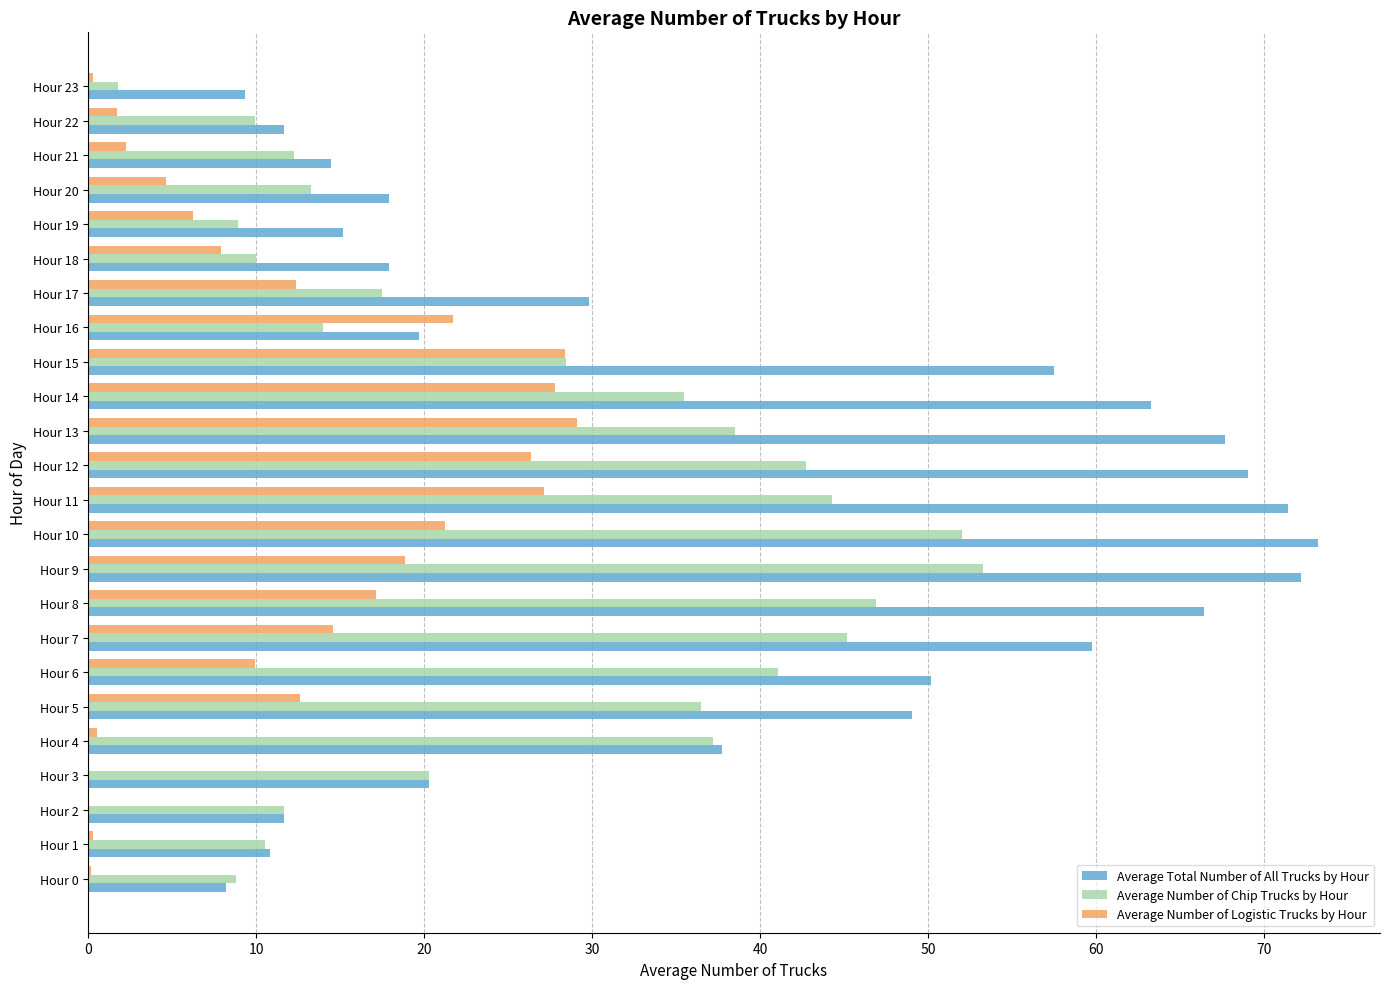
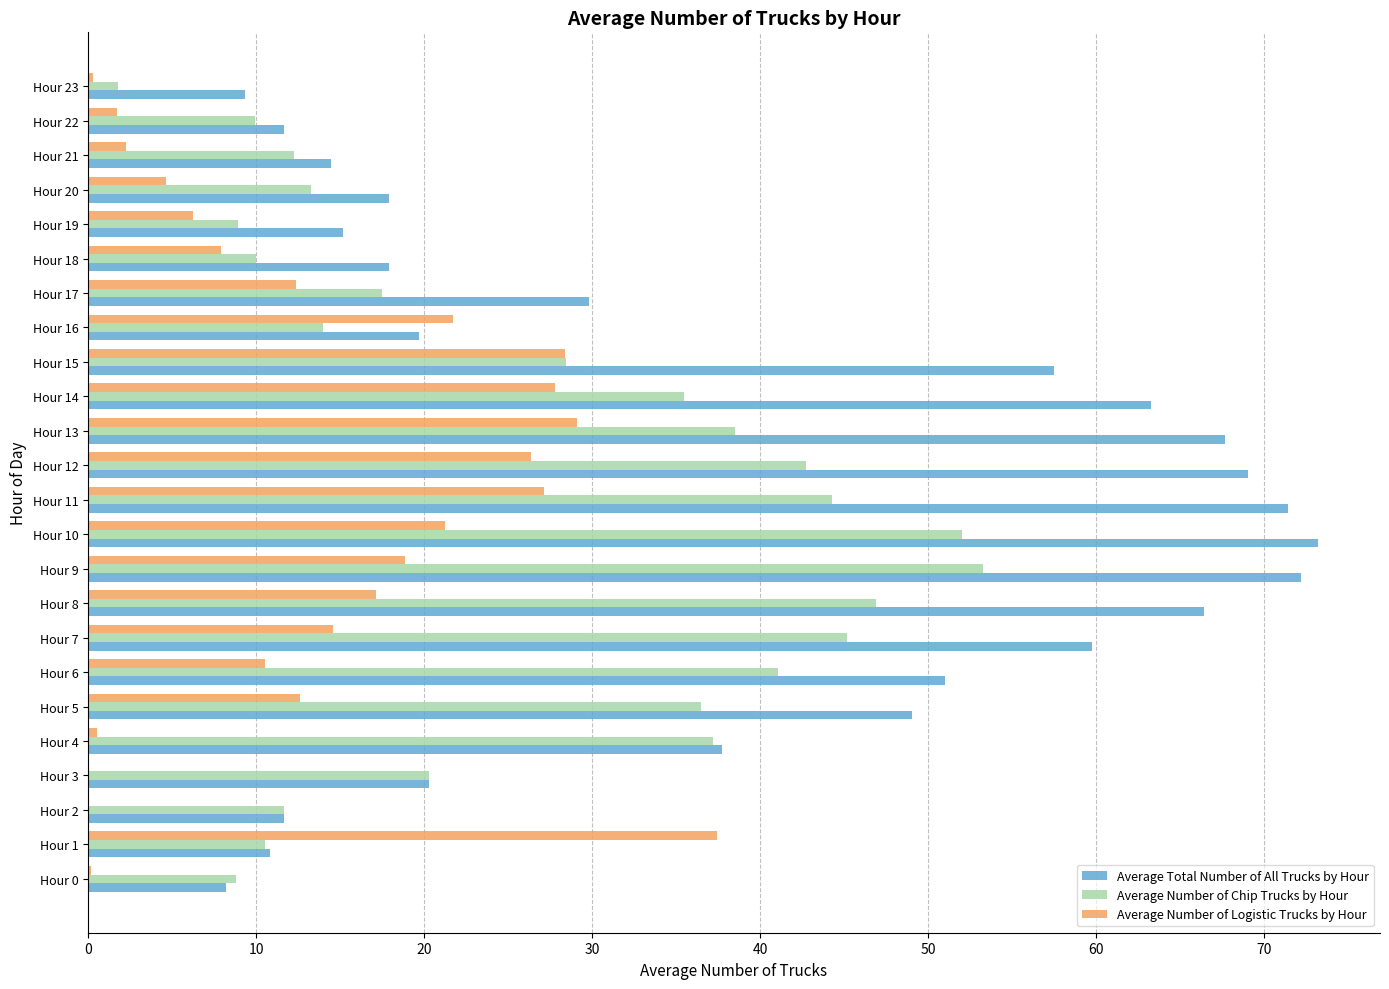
Average Number of Logistic Trucks by Hour, Hour 6: 9.9 -> 10.6
Average Total Number of All Trucks by Hour, Hour 6: 50.2 -> 51.0
Average Number of Logistic Trucks by Hour, Hour 1: 0.3 -> 37.5
